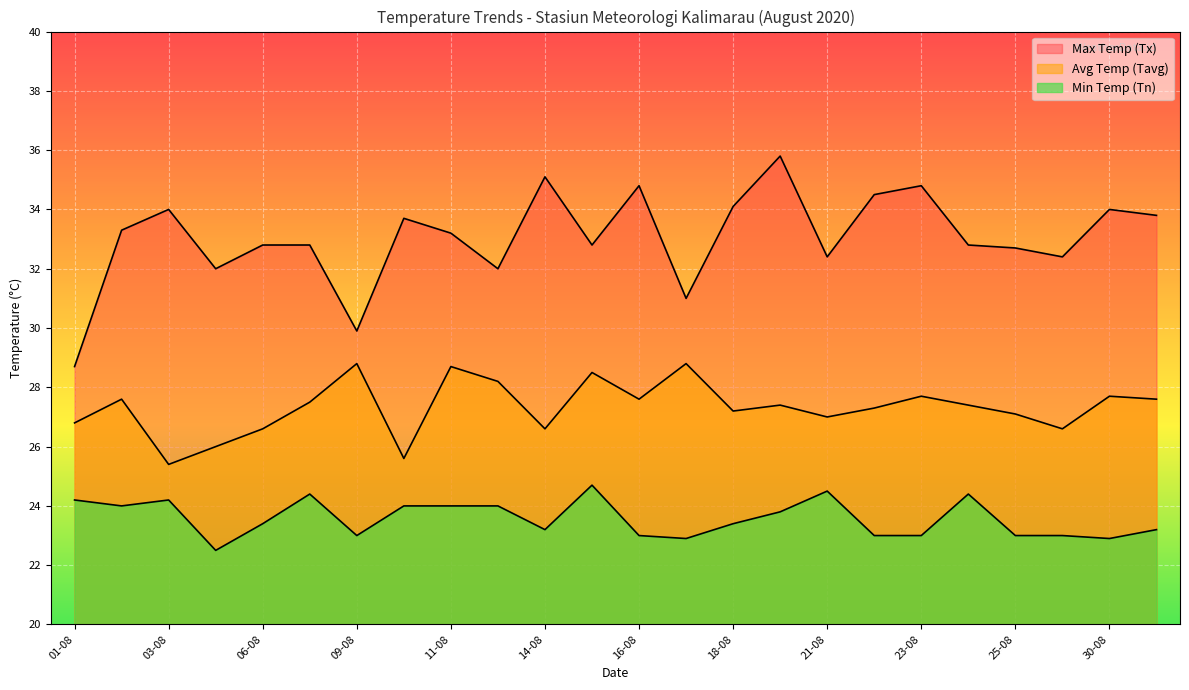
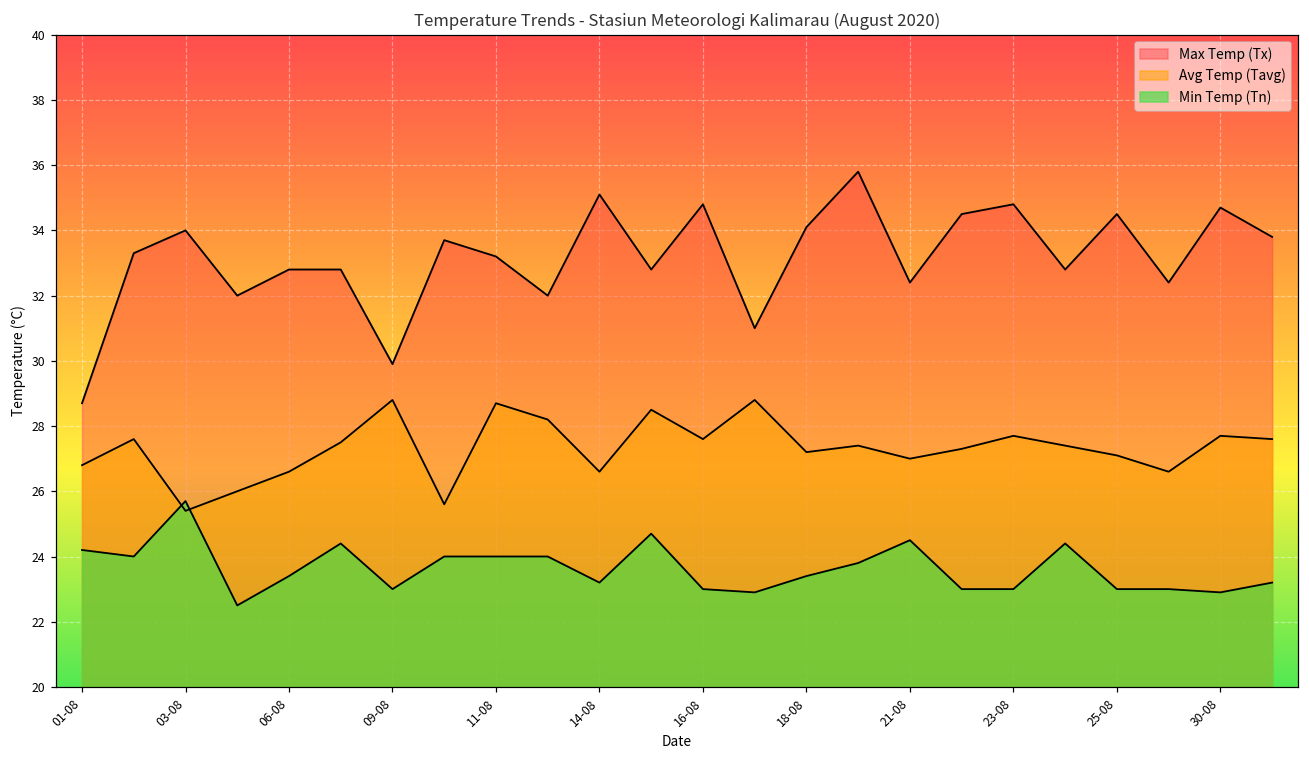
Min Temp (Tn), 03-08: 24.2 -> 25.7
Max Temp (Tx), 25-08: 32.7 -> 34.5
Max Temp (Tx), 30-08: 34.0 -> 34.7
